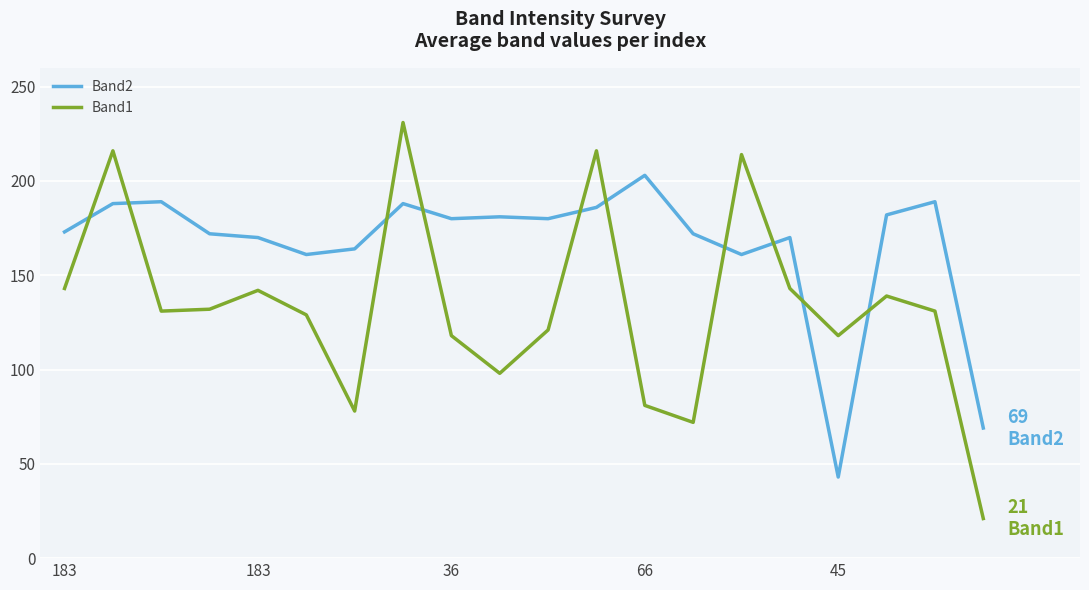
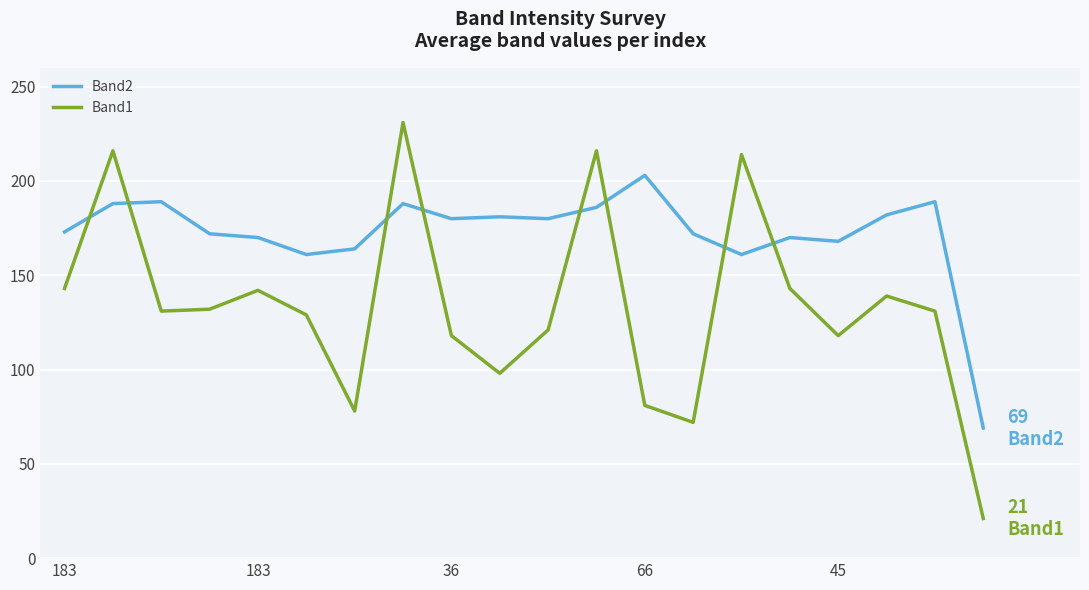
Band2, 45: 43 -> 168
